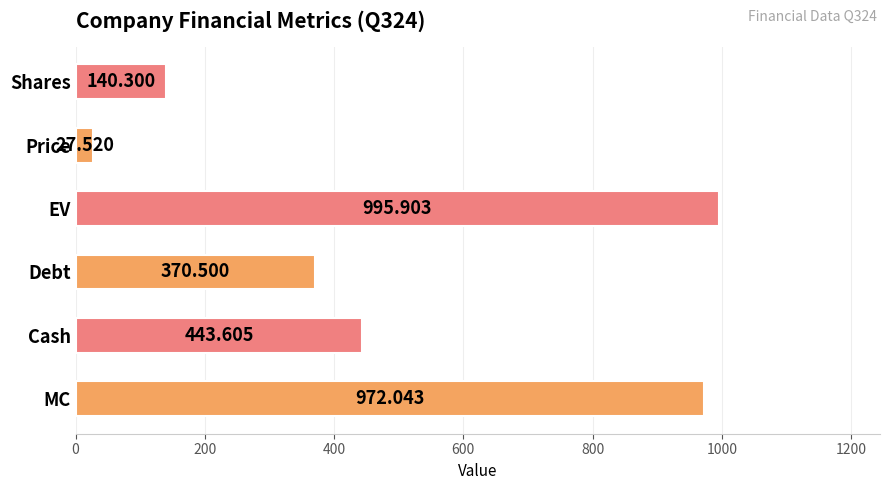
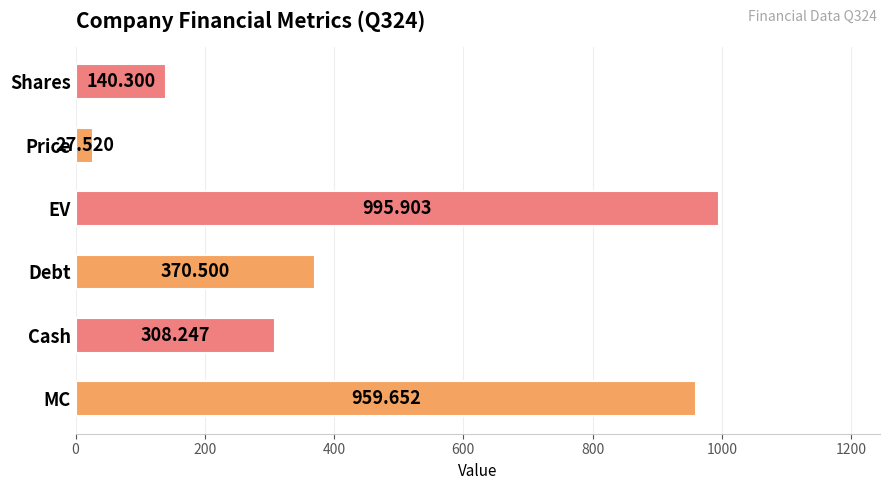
Cash: 443.605 -> 308.247
MC: 972.043 -> 959.652
